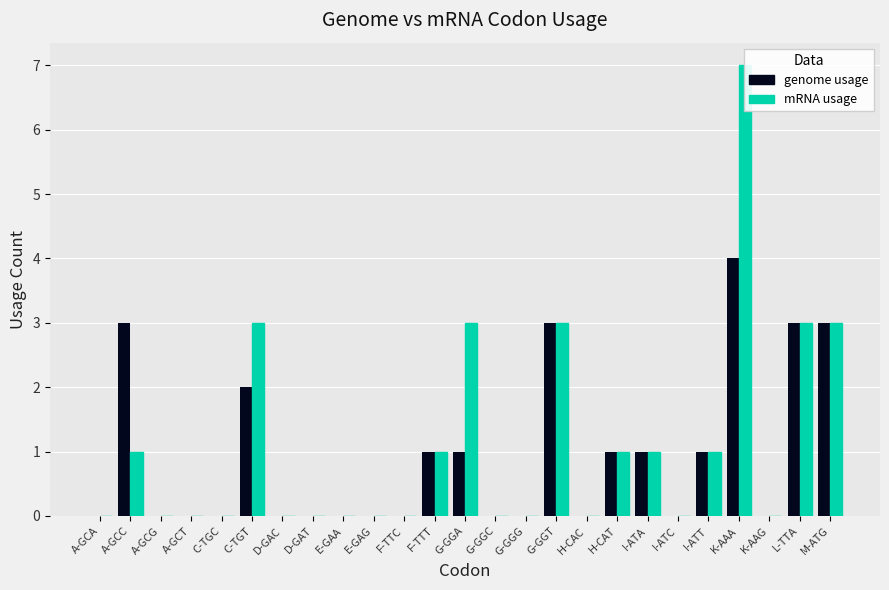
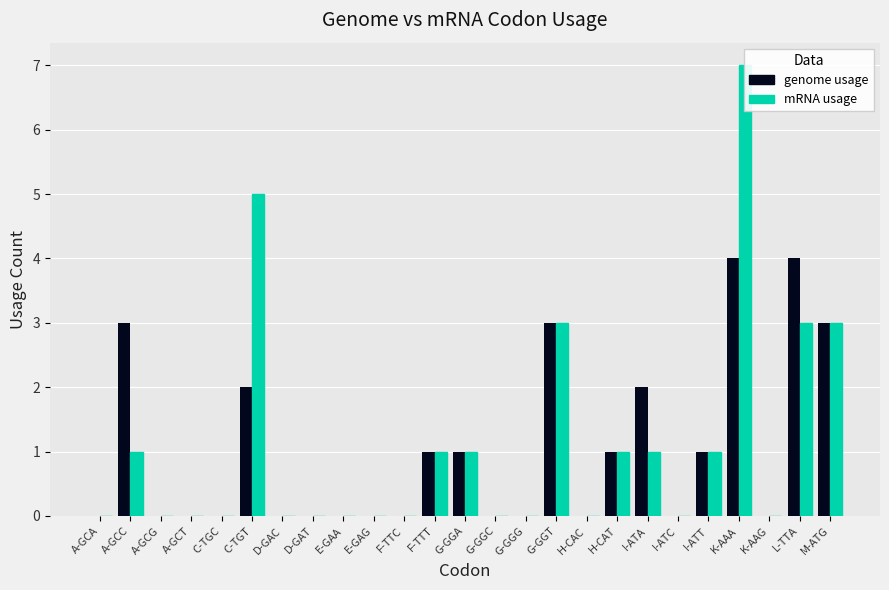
mRNA usage, C-TGT: 3 -> 5
mRNA usage, G-GGA: 3 -> 1
genome usage, I-ATA: 1 -> 2
genome usage, L-TTA: 3 -> 4
